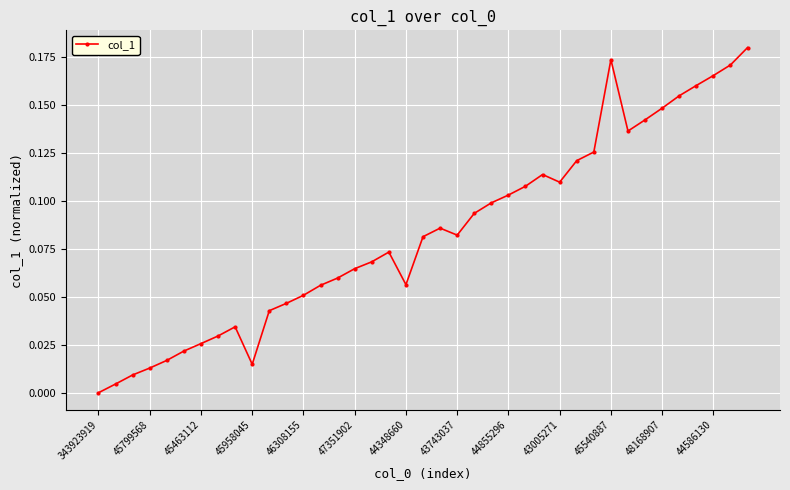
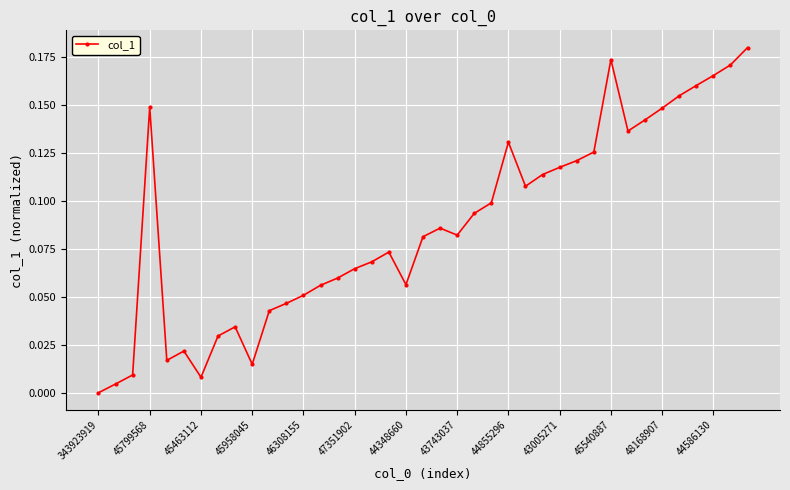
45799568: 0.013 -> 0.149
45463112: 0.026 -> 0.008
44855296: 0.103 -> 0.131
43005271: 0.110 -> 0.118
